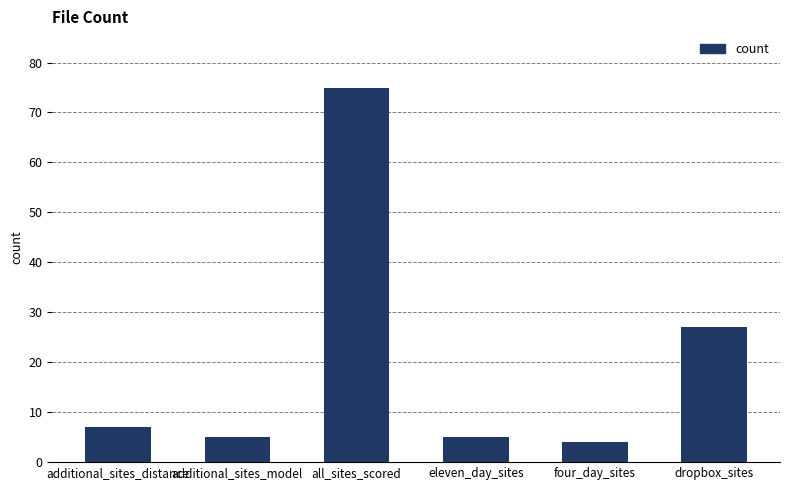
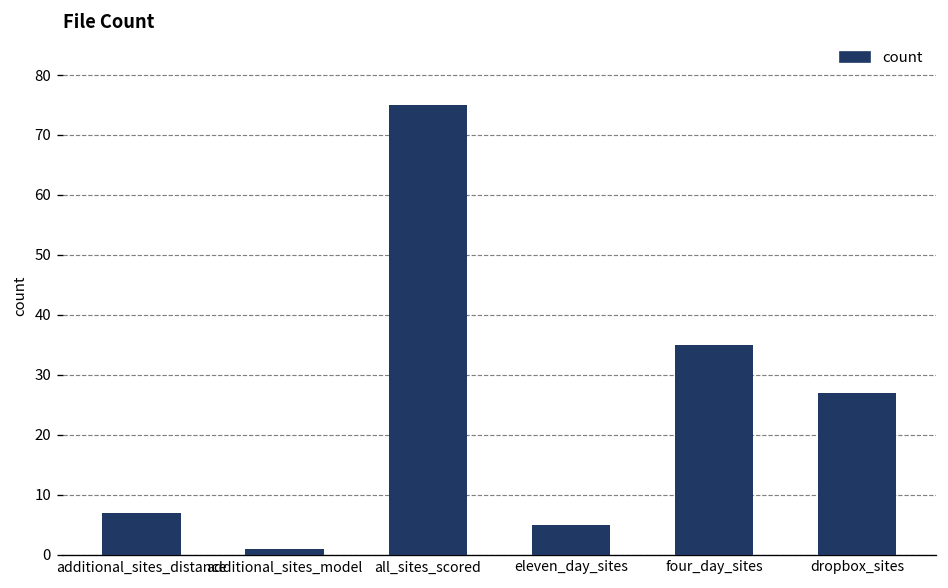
additional_sites_model: 5 -> 1
four_day_sites: 4 -> 35
